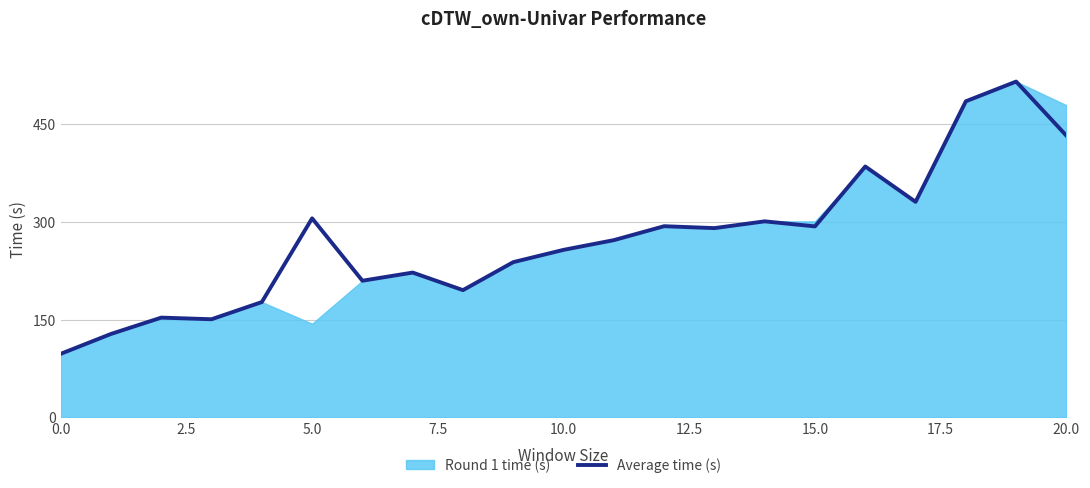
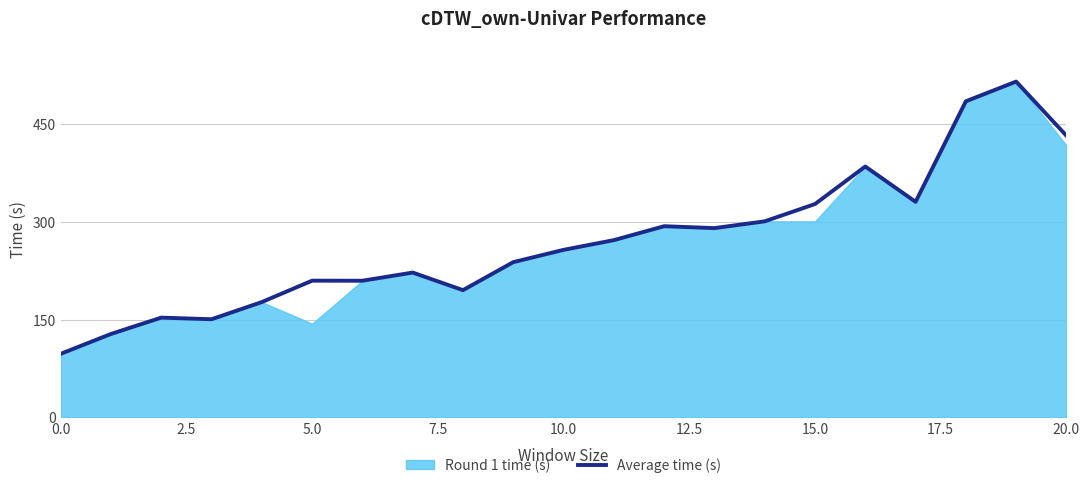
Average time (s), 5.0: 310 -> 210
Average time (s), 15.0: 290 -> 330
Round 1 time (s), 20.0: 480 -> 420
